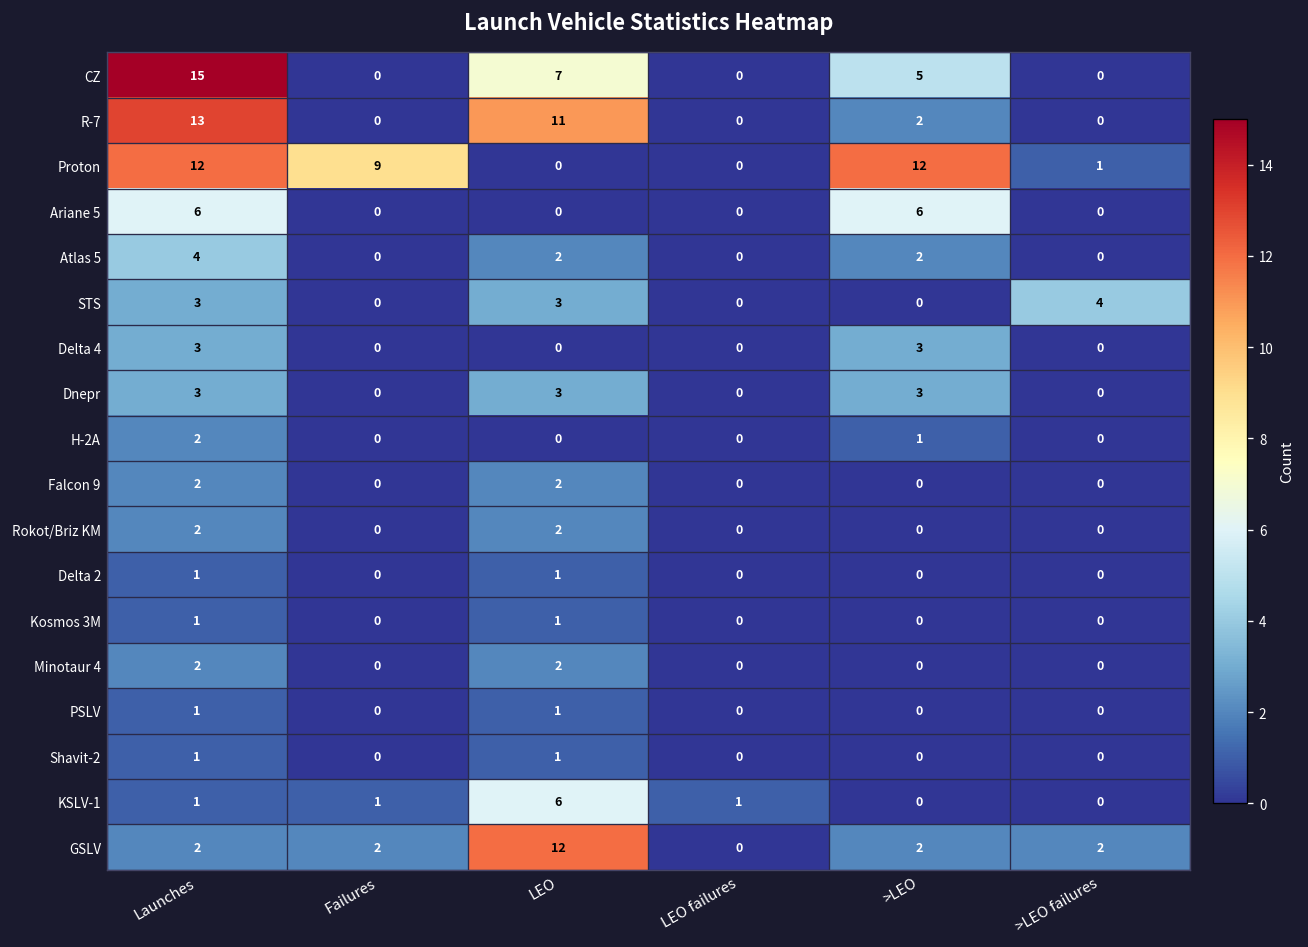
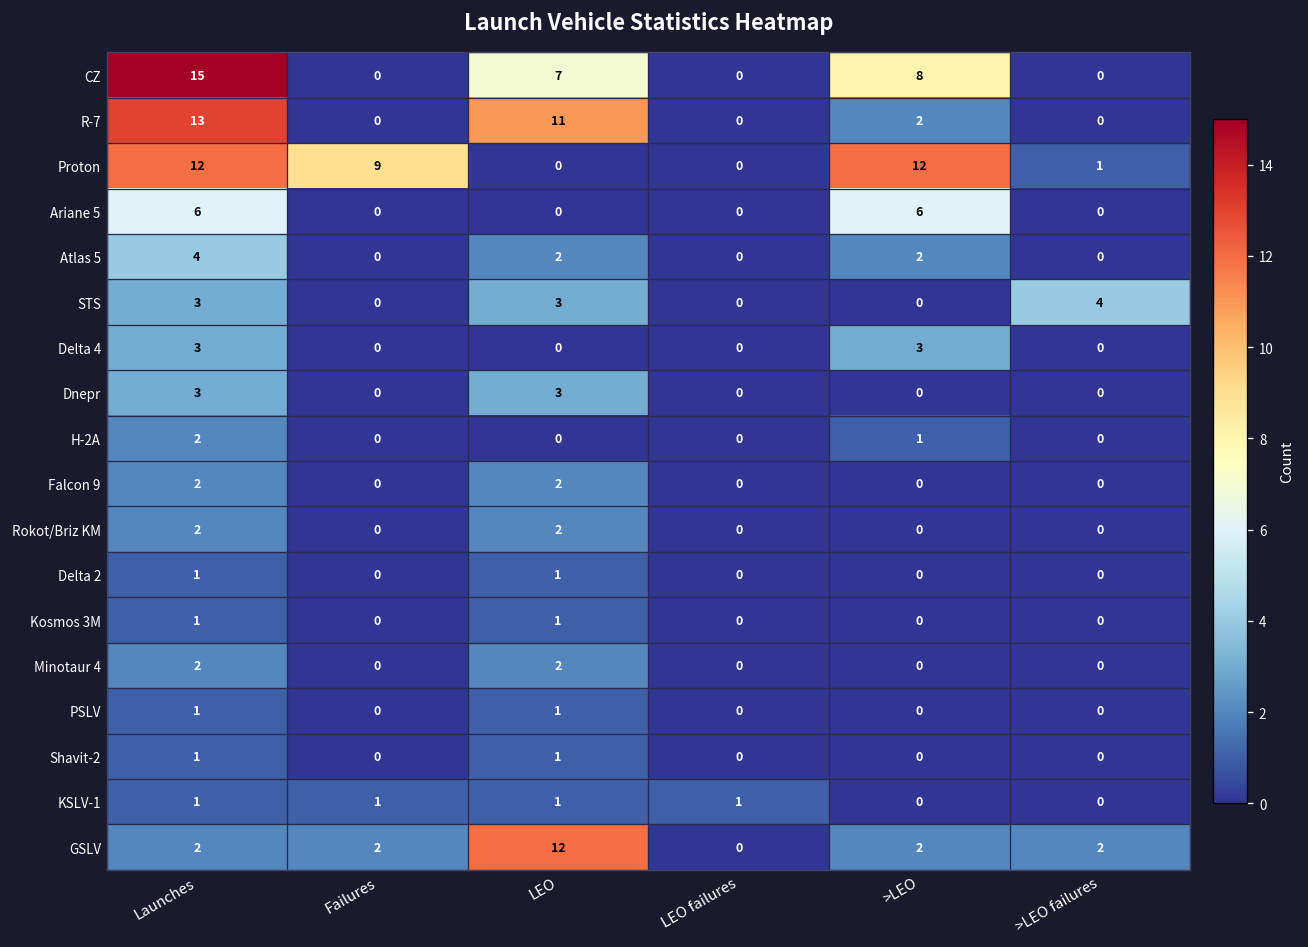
CZ, >LEO: 5 -> 8
Dnepr, >LEO: 3 -> 0
KSLV-1, LEO: 6 -> 1
